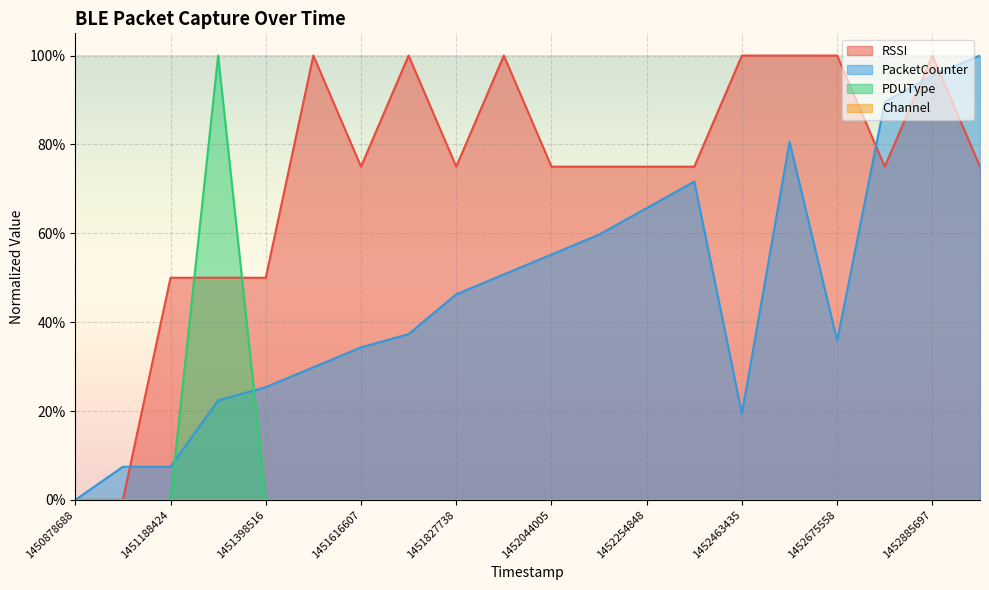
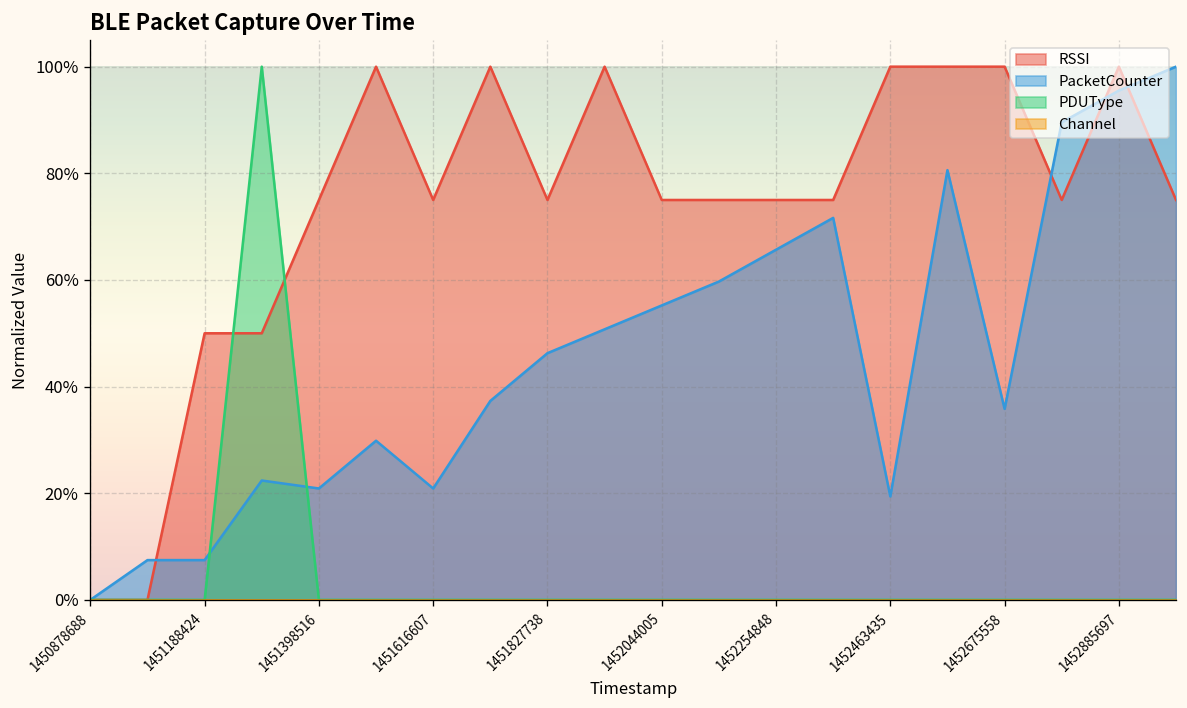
RSSI, 1451398516: 50% -> 75%
PacketCounter, 1451398516: 25% -> 21%
PacketCounter, 1451616607: 34% -> 21%
